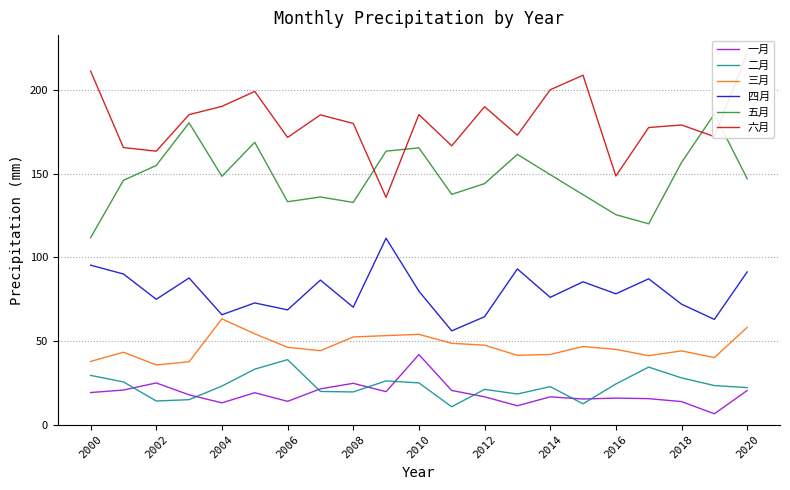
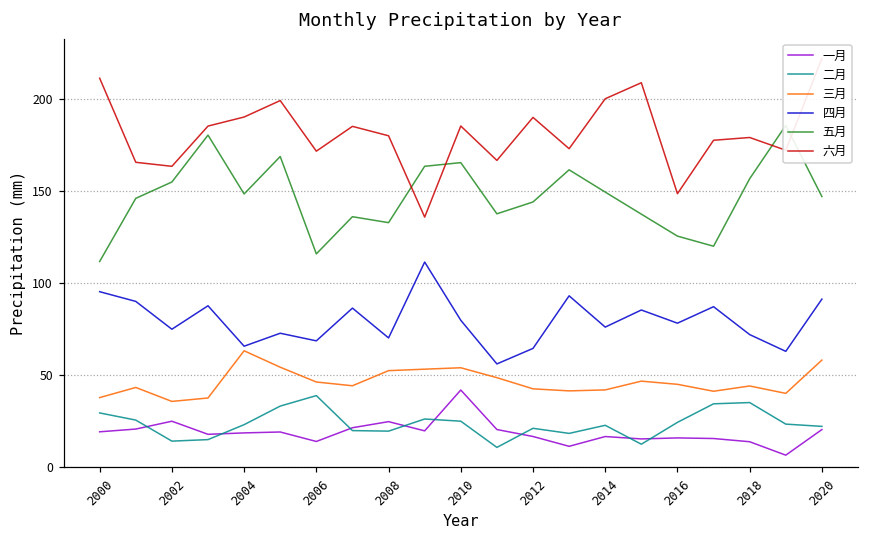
一月, 2004: 13 -> 19
五月, 2006: 133 -> 116
三月, 2012: 47 -> 42
二月, 2018: 28 -> 35
